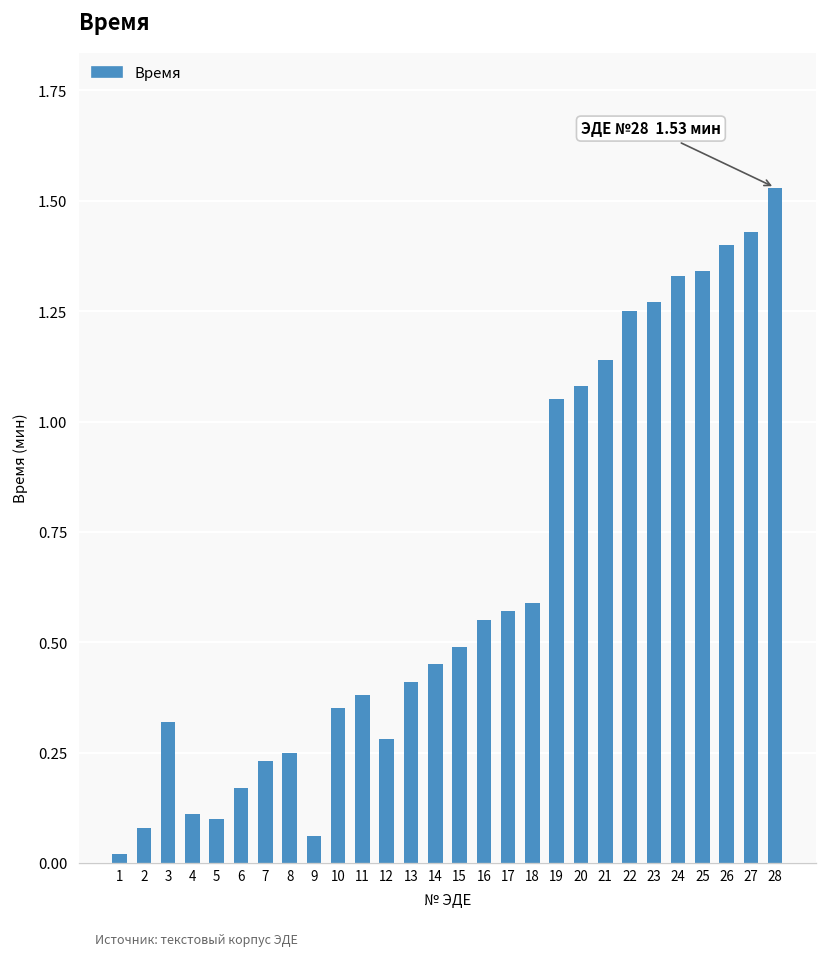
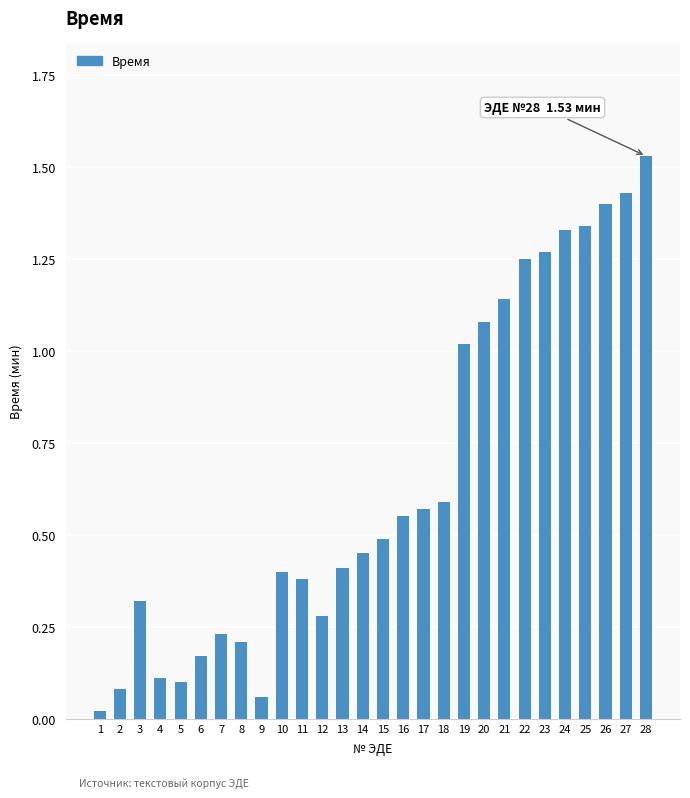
8: 0.25 -> 0.21
10: 0.35 -> 0.40
19: 1.05 -> 1.02
